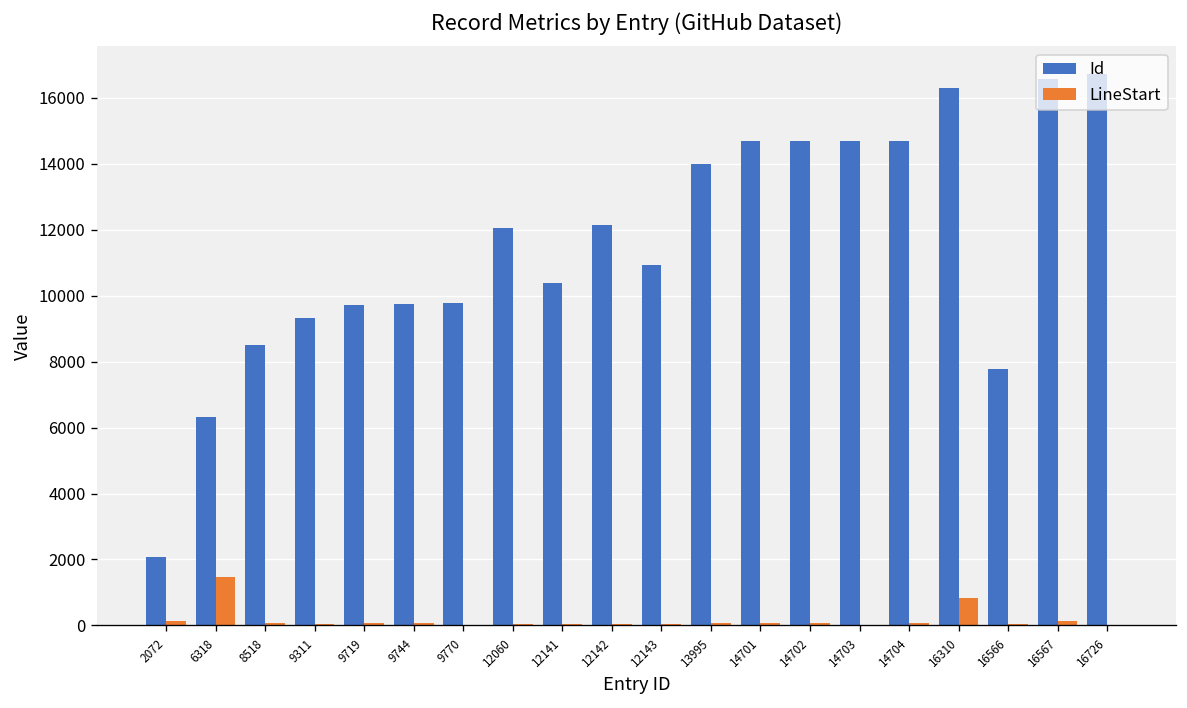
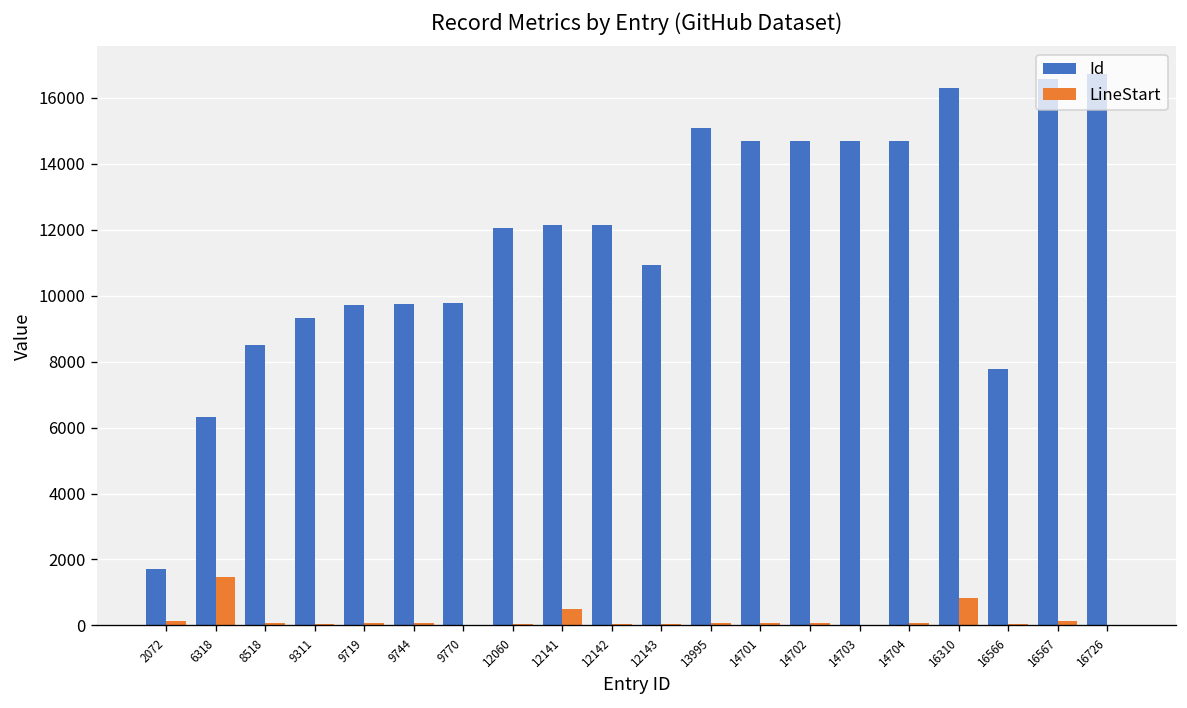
Id, 2072: 2100 -> 1700
Id, 12141: 10400 -> 12100
LineStart, 12141: 0 -> 500
Id, 13995: 14000 -> 15100
